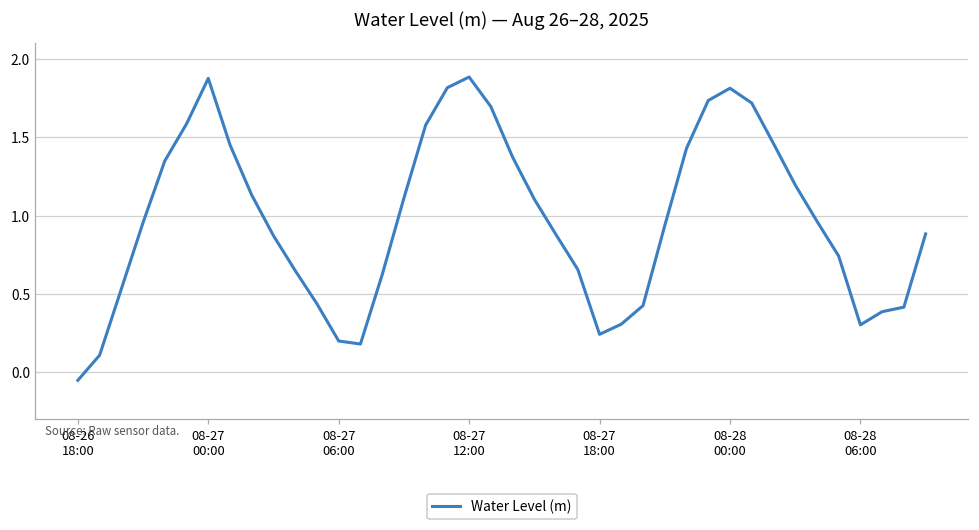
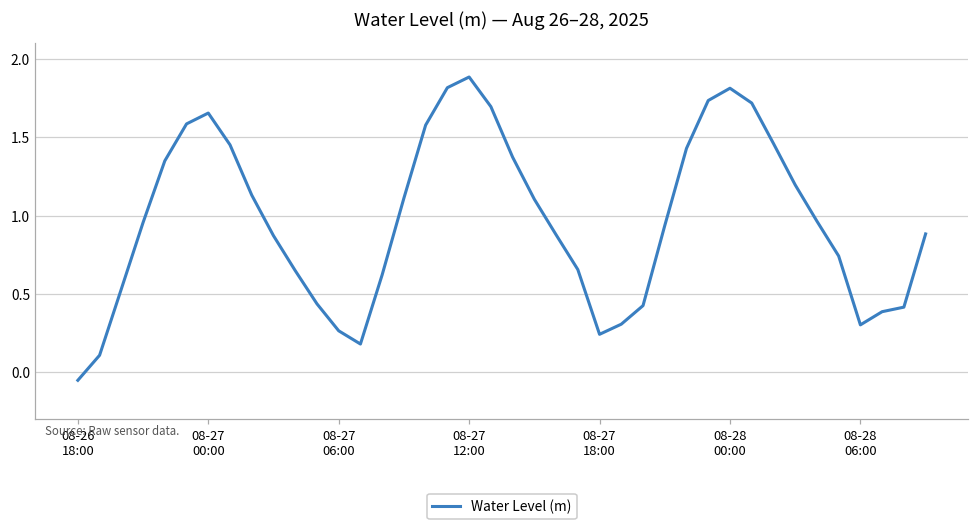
08-27 00:00: 1.88 -> 1.66
08-27 06:00: 0.20 -> 0.26
